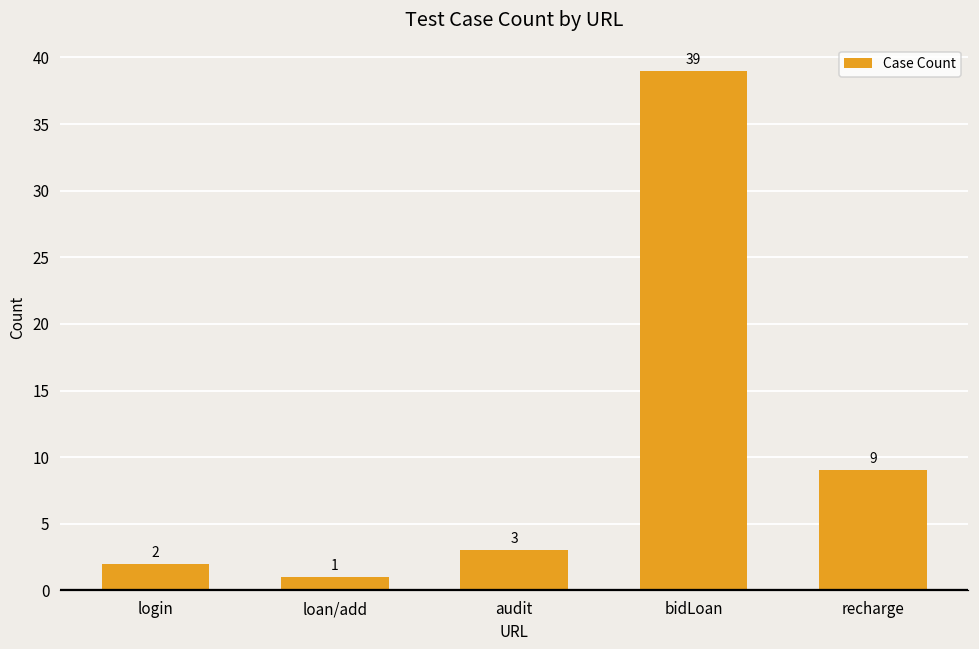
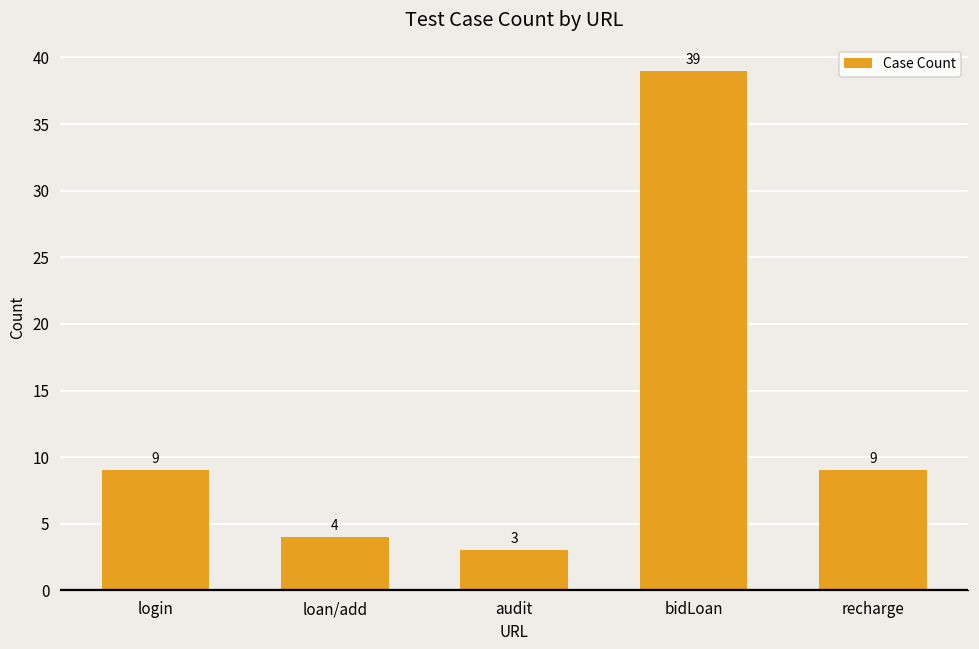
login: 2 -> 9
loan/add: 1 -> 4
